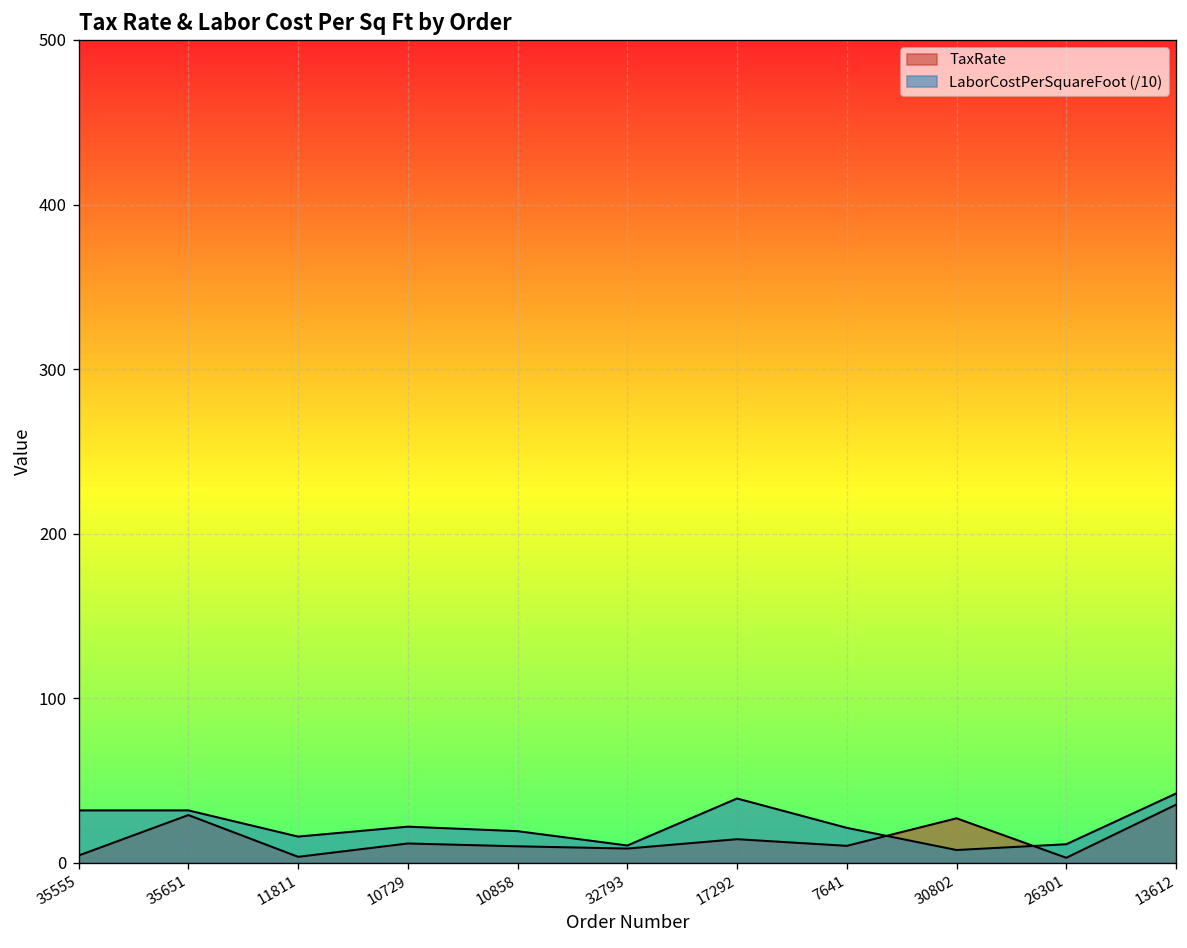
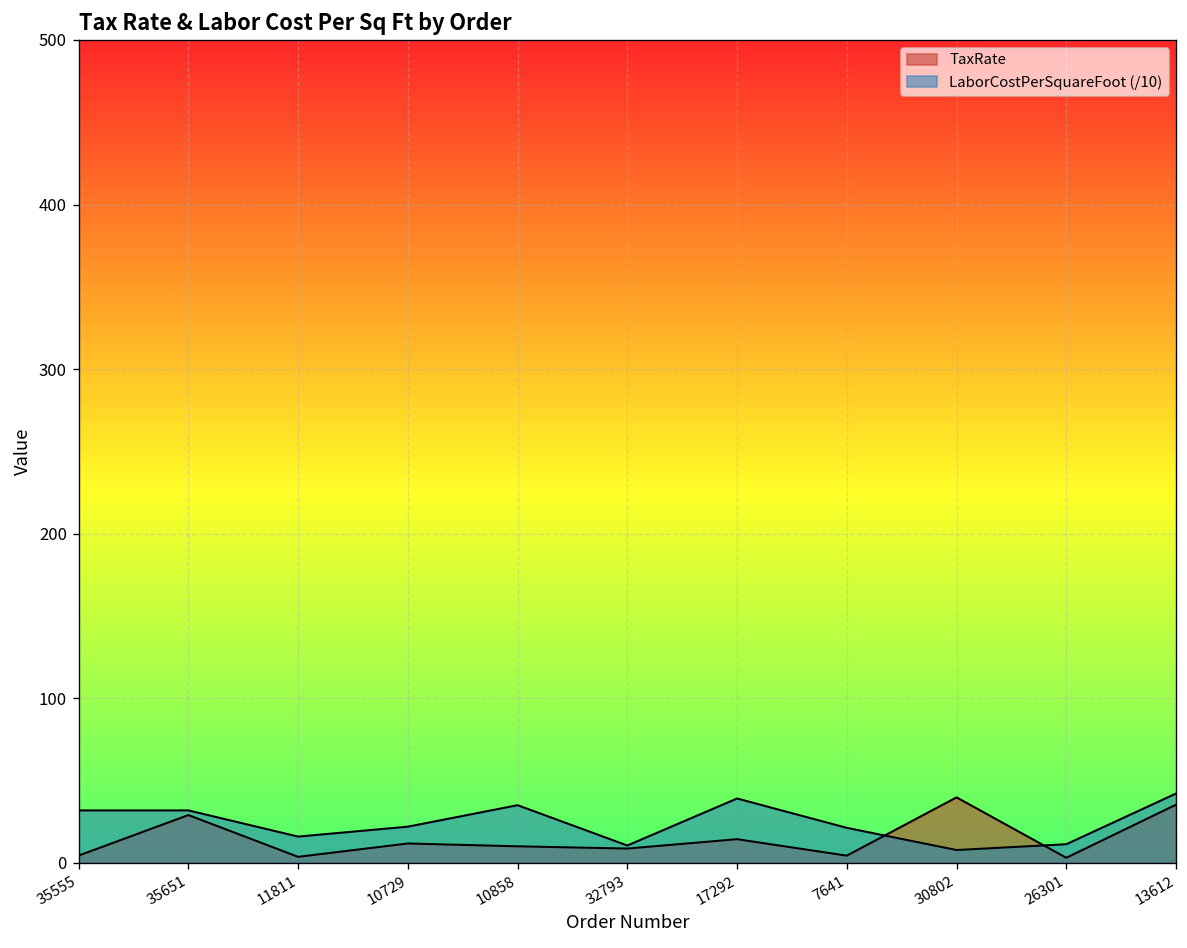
LaborCostPerSquareFoot (/10), 10858: 19 -> 35
TaxRate, 7641: 10 -> 4
TaxRate, 30802: 27 -> 40
